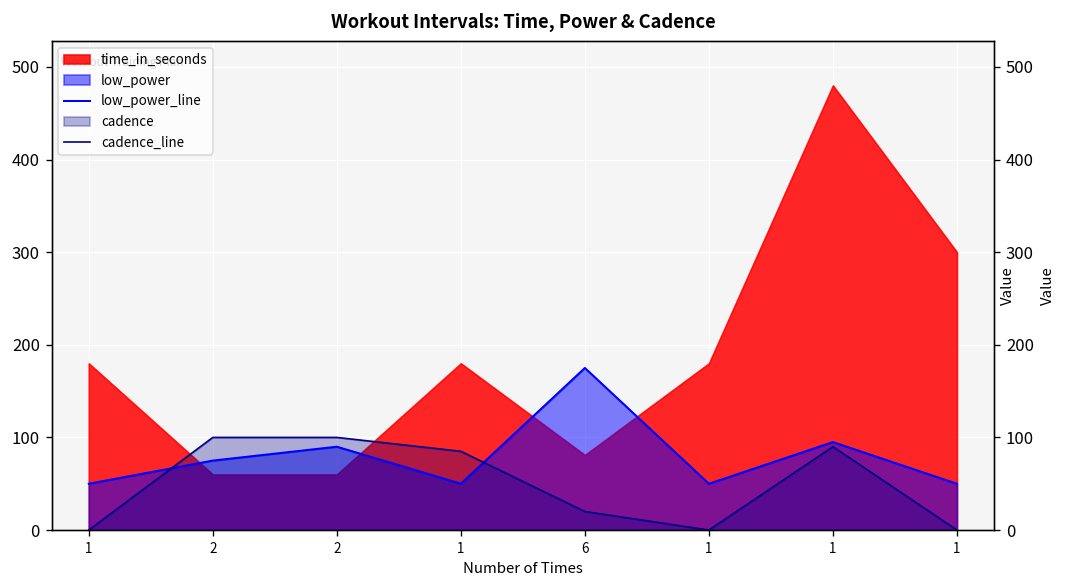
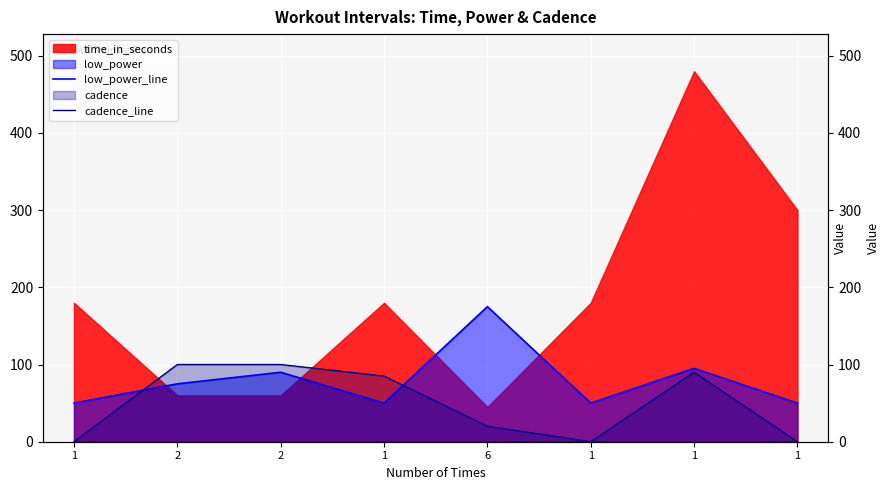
time_in_seconds, 6: 80 -> 50
